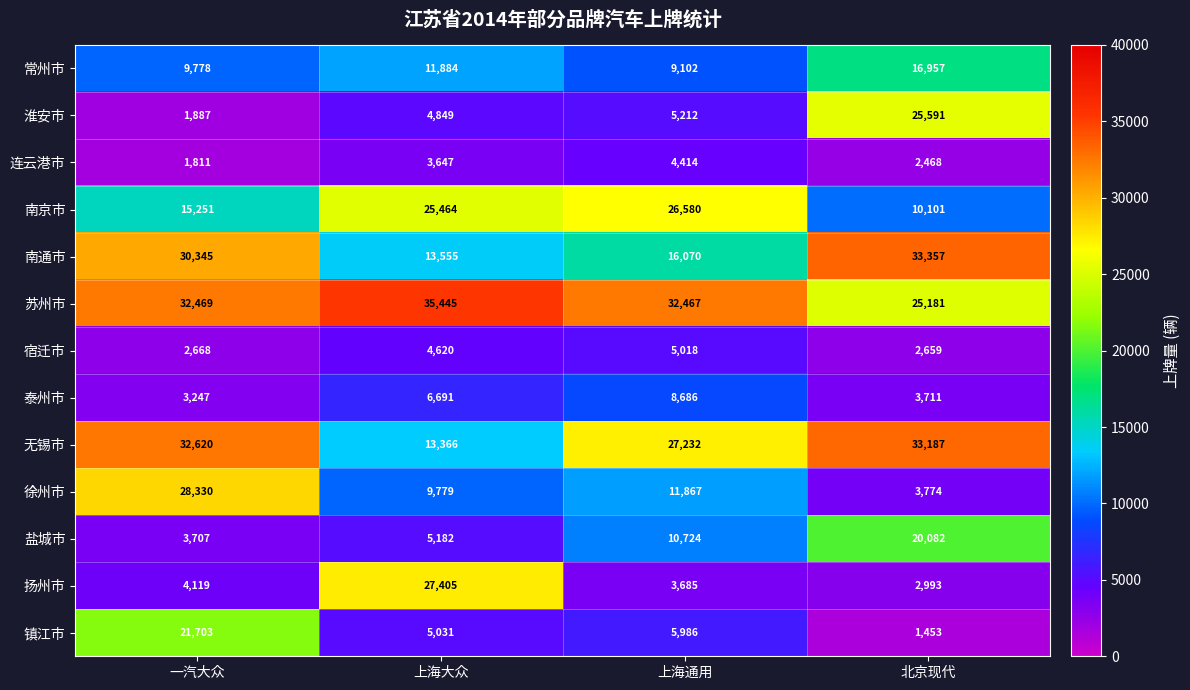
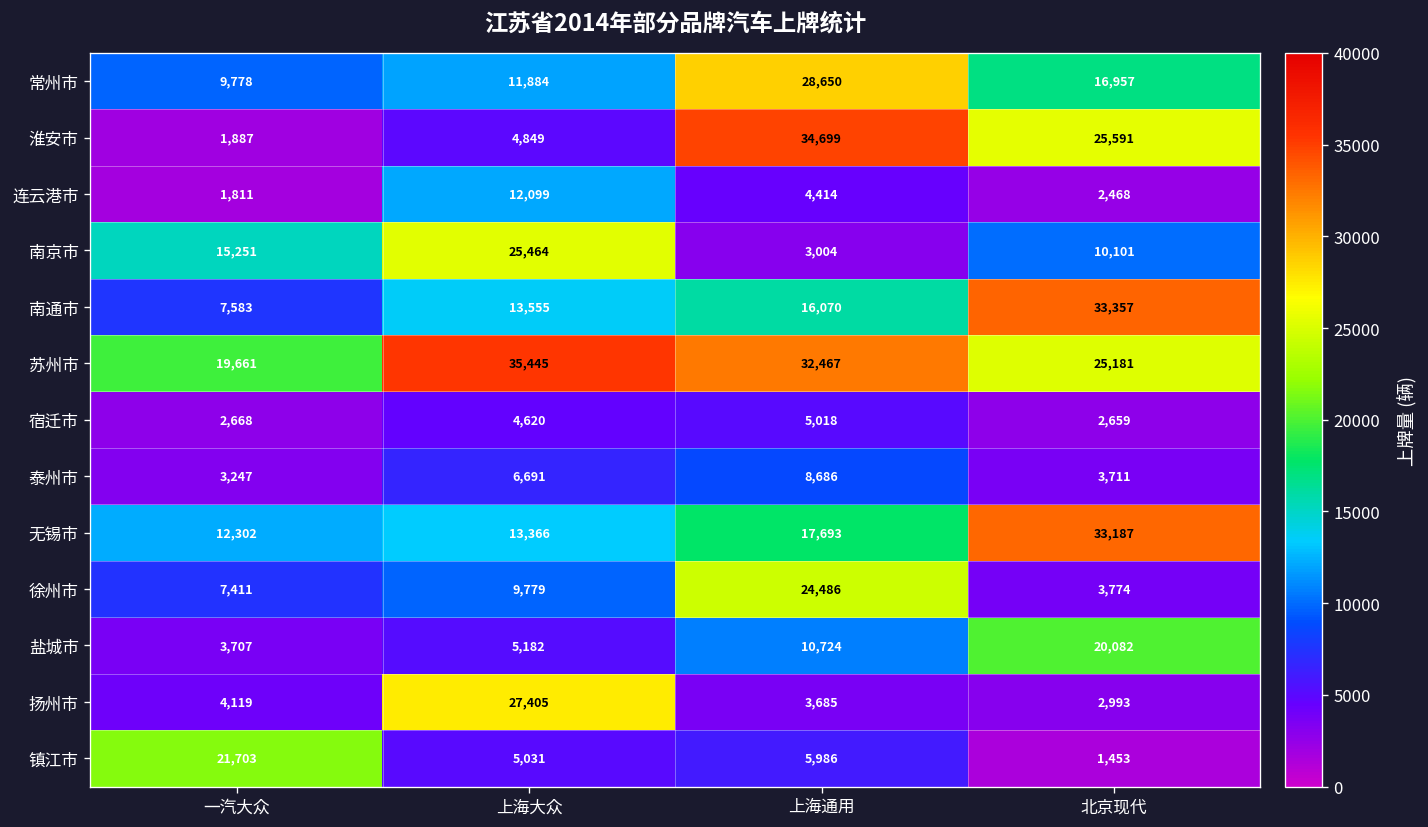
常州市, 上海通用: 9,102 -> 28,650
淮安市, 上海通用: 5,212 -> 34,699
连云港市, 上海大众: 3,647 -> 12,099
南京市, 上海通用: 26,580 -> 3,004
南通市, 一汽大众: 30,345 -> 7,583
苏州市, 一汽大众: 32,469 -> 19,661
无锡市, 一汽大众: 32,620 -> 12,302
无锡市, 上海通用: 27,232 -> 17,693
徐州市, 一汽大众: 28,330 -> 7,411
徐州市, 上海通用: 11,867 -> 24,486
